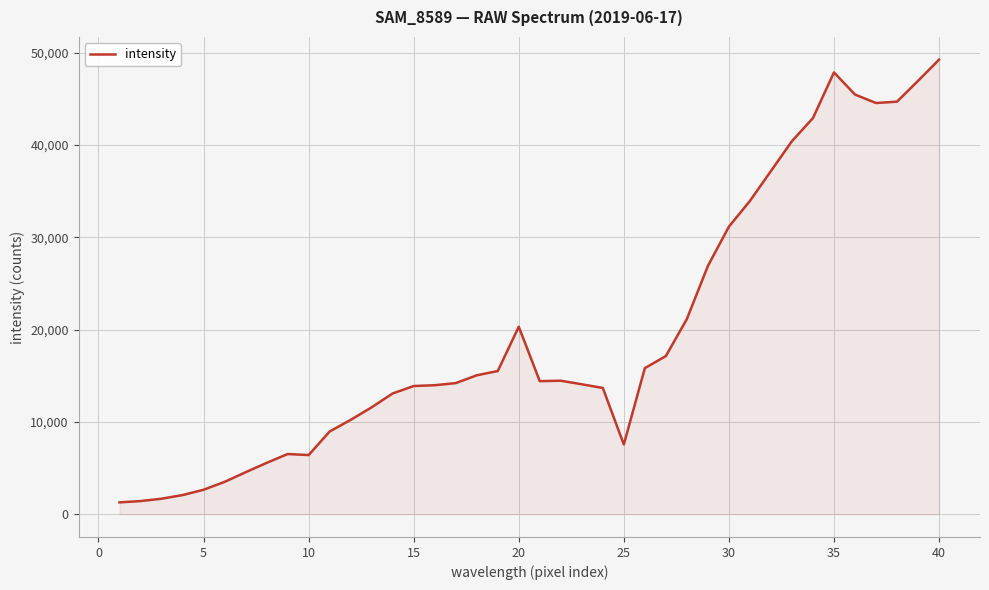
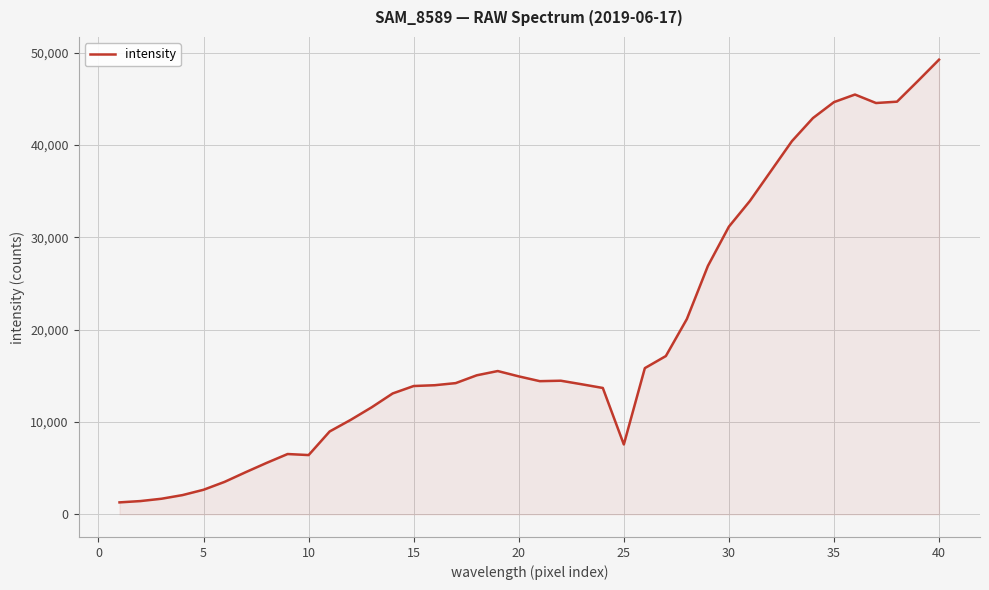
20: 20,000 -> 15,000
35: 48,000 -> 45,000
